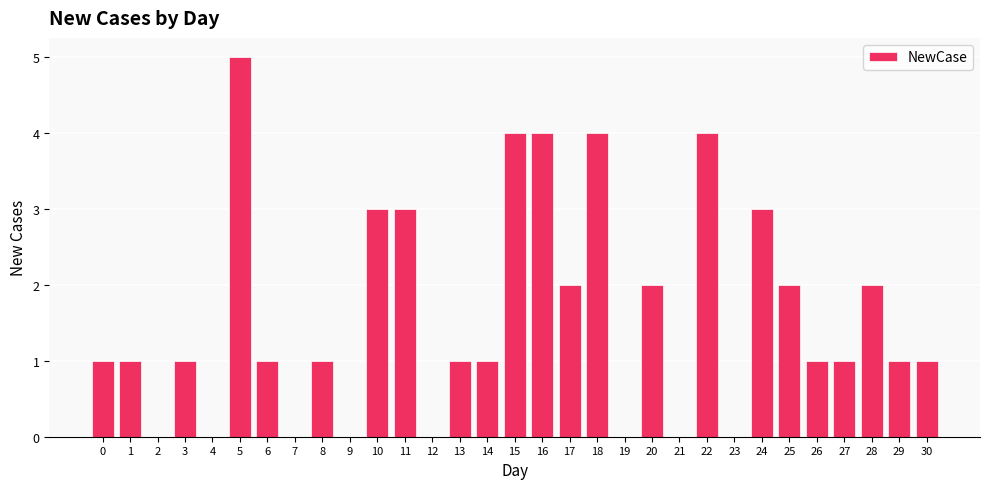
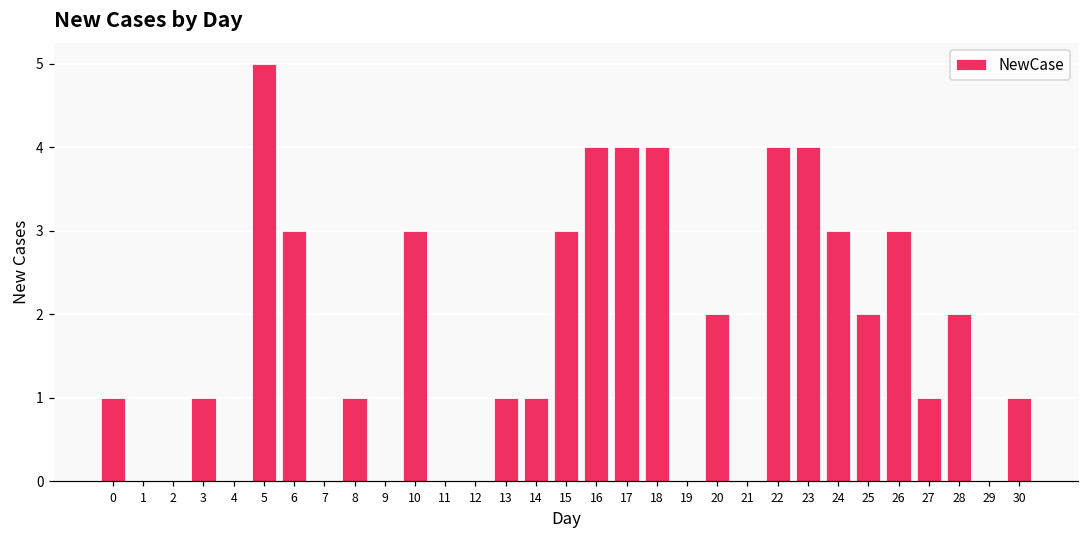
1: 1 -> 0
6: 1 -> 3
11: 3 -> 0
15: 4 -> 3
17: 2 -> 4
23: 0 -> 4
26: 1 -> 3
29: 1 -> 0
